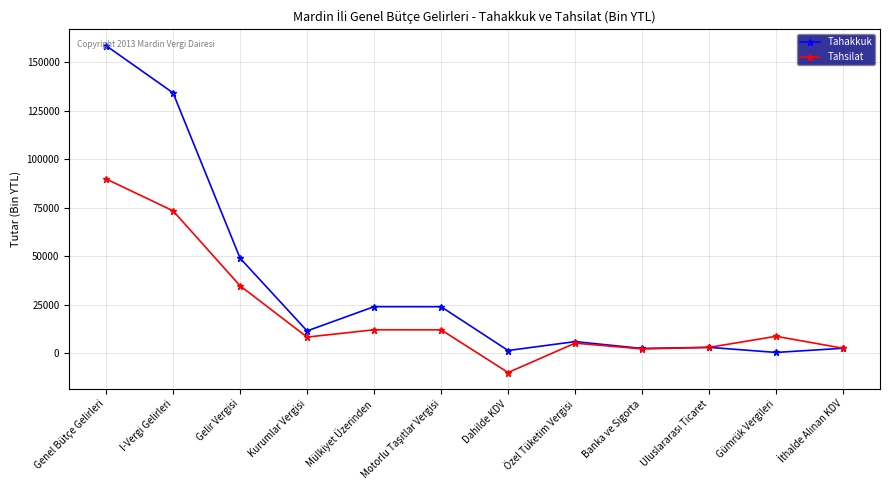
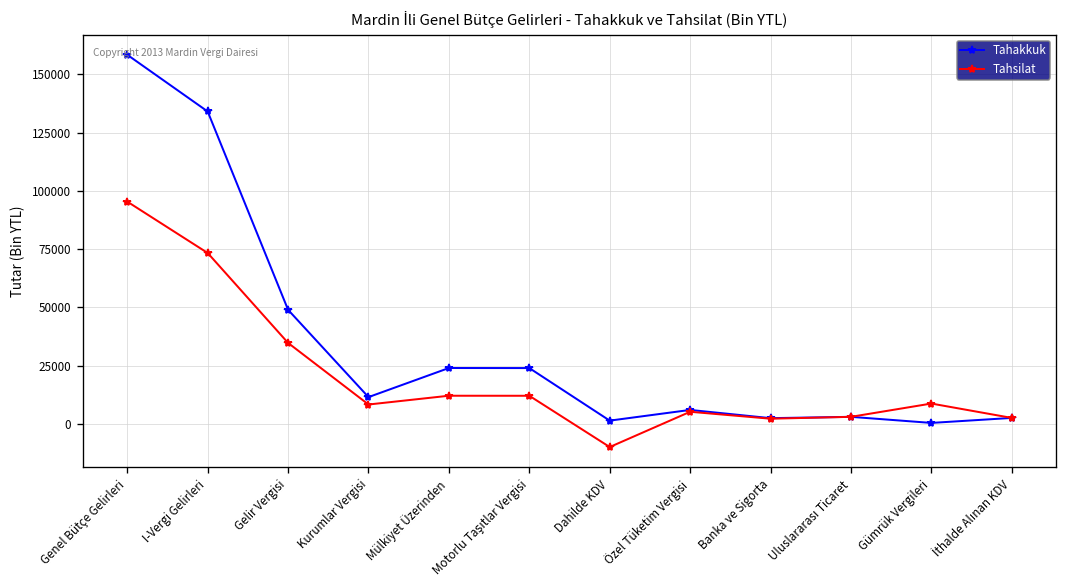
Tahsilat, Genel Bütçe Gelirleri: 90000 -> 95000
